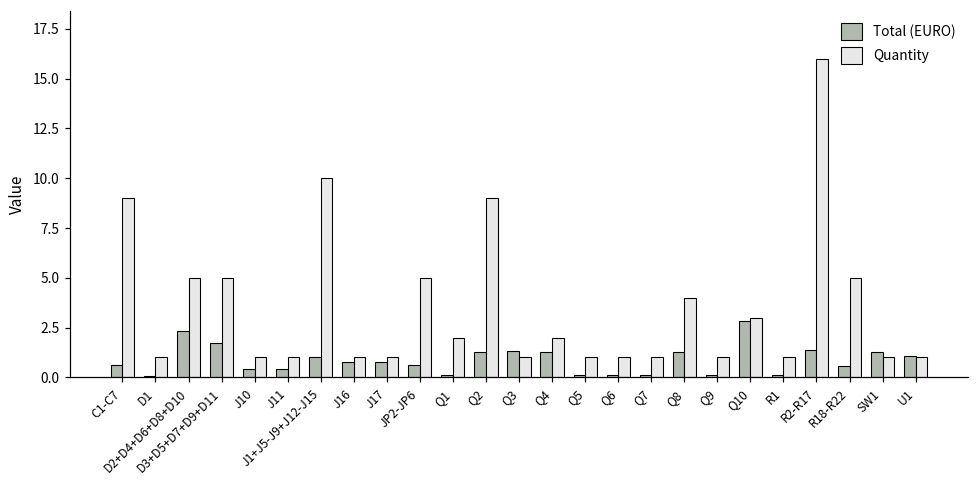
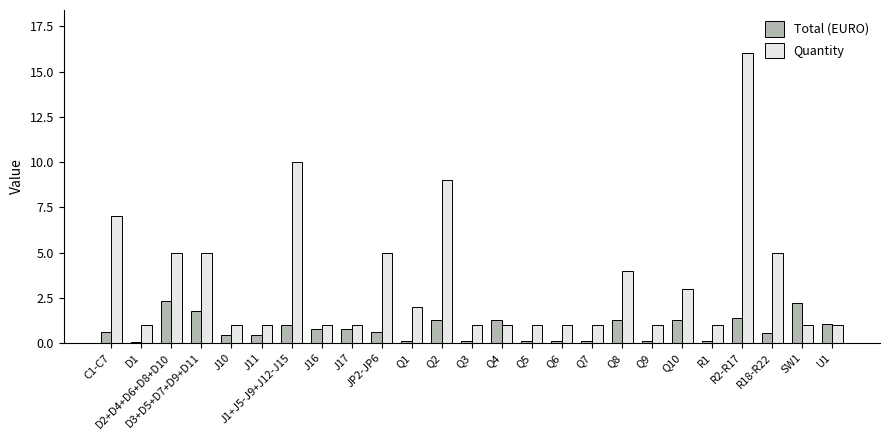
Quantity, C1-C7: 9 -> 7
Total (EURO), Q3: 1.3 -> 0.1
Quantity, Q4: 2 -> 1
Total (EURO), Q10: 2.9 -> 1.3
Total (EURO), SW1: 1.3 -> 2.2
